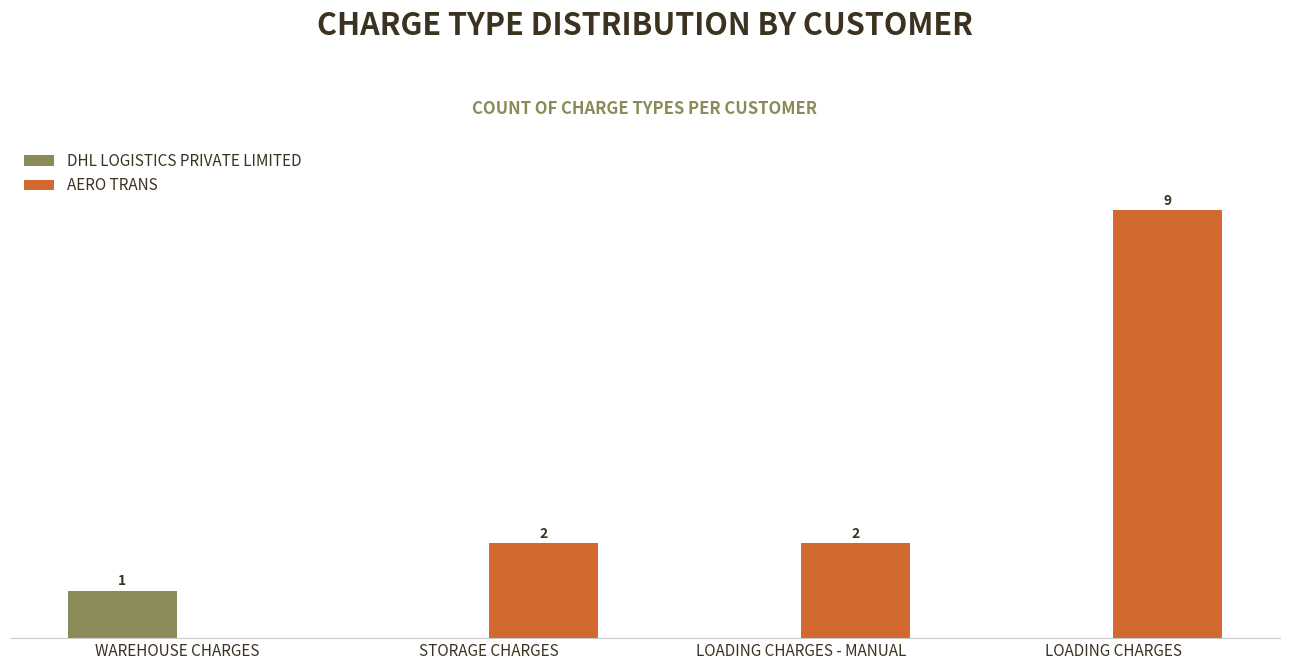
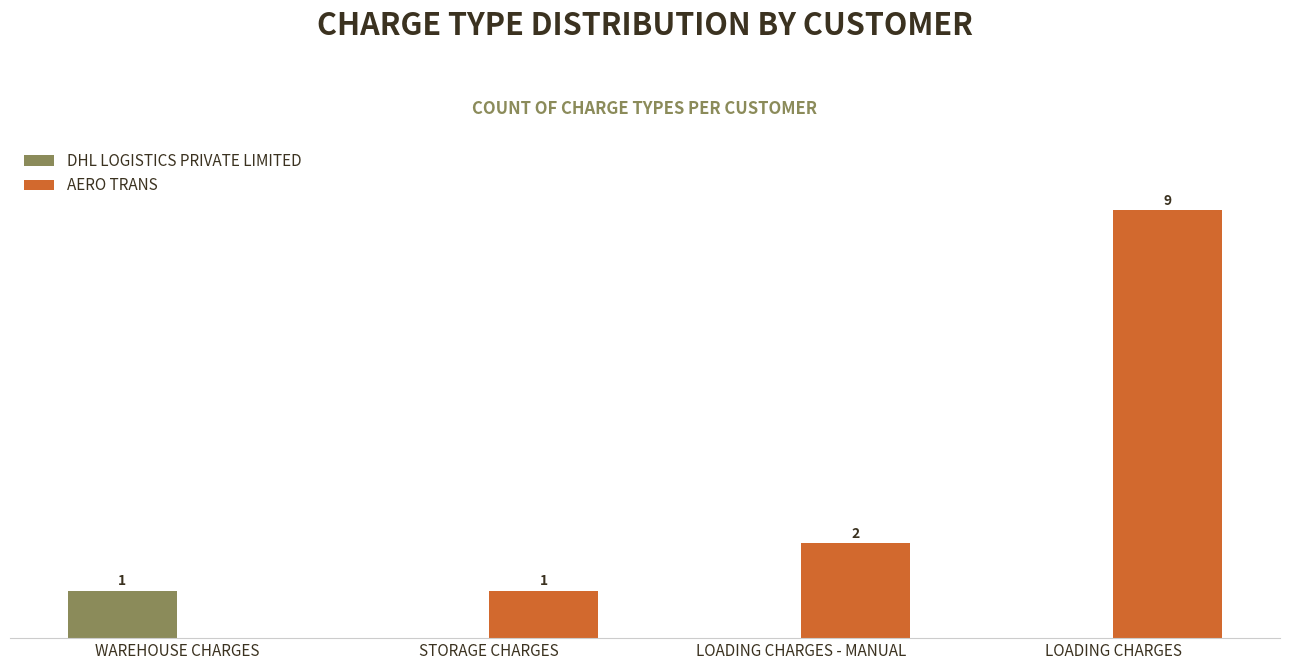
AERO TRANS, STORAGE CHARGES: 2 -> 1
